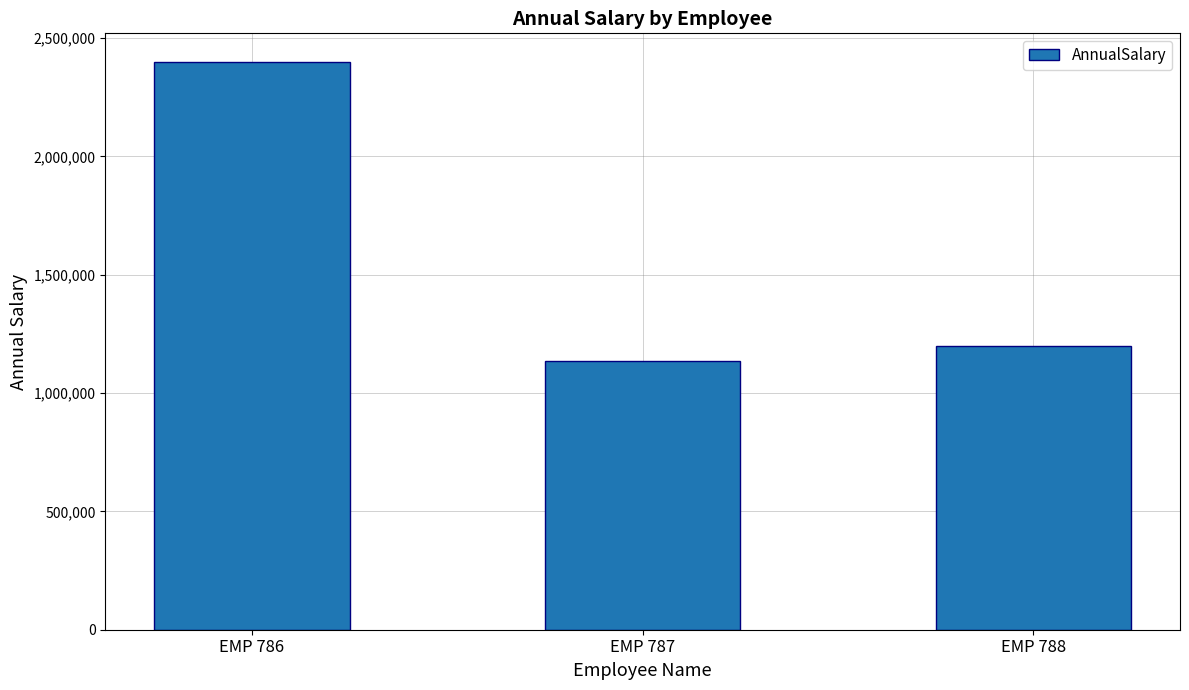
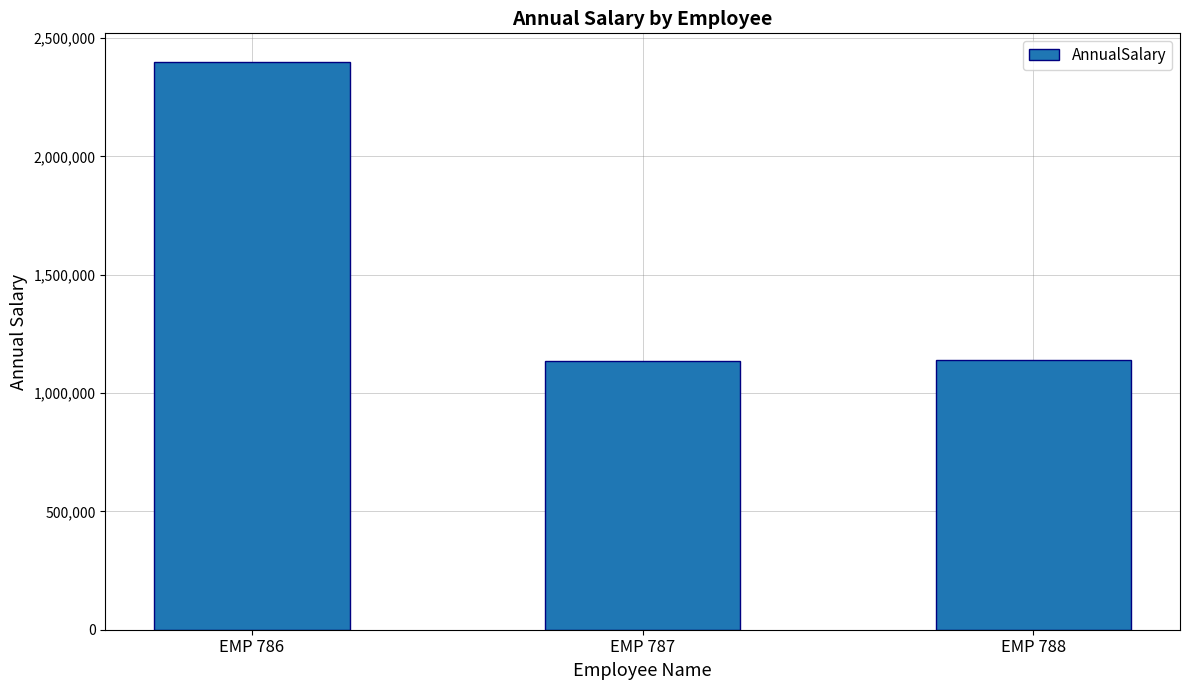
EMP 788: 1,200,000 -> 1,140,000
